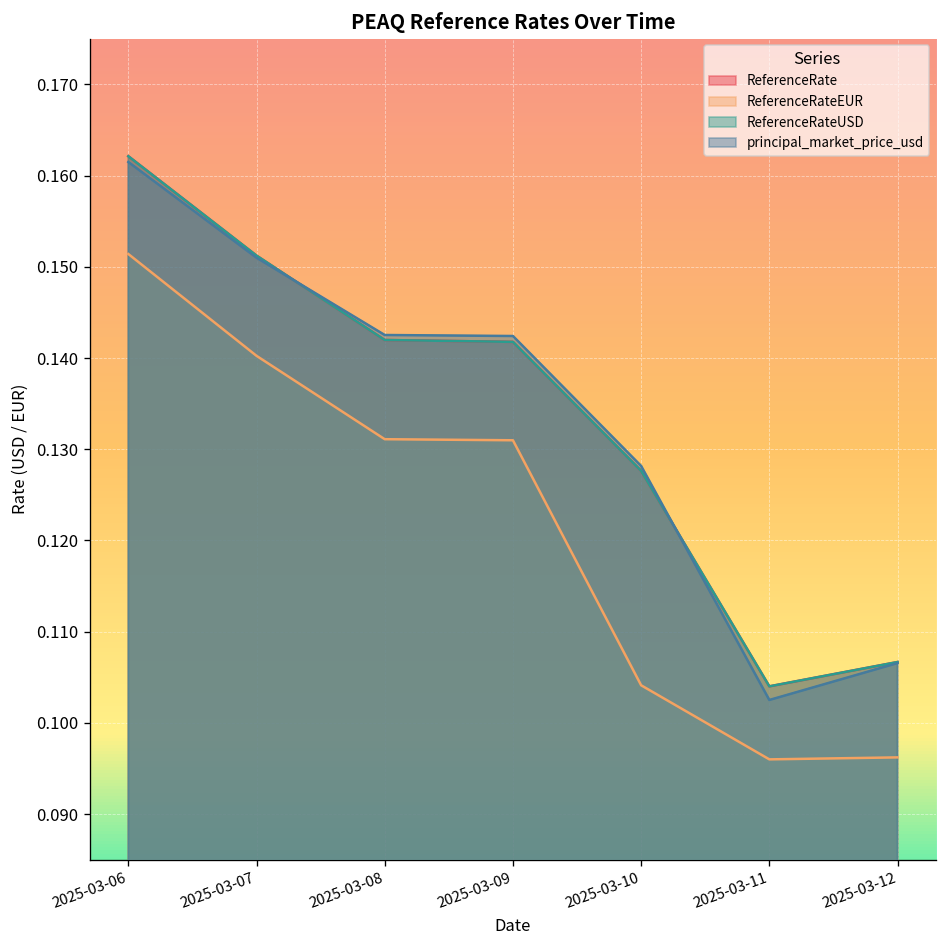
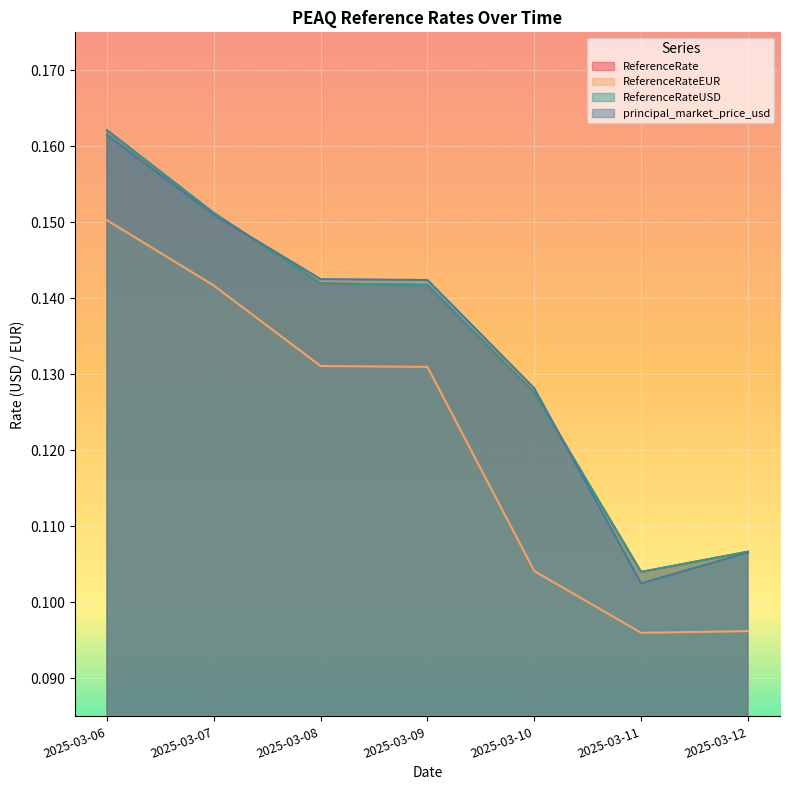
ReferenceRateEUR, 2025-03-06: 0.151 -> 0.150
ReferenceRateEUR, 2025-03-07: 0.140 -> 0.142
